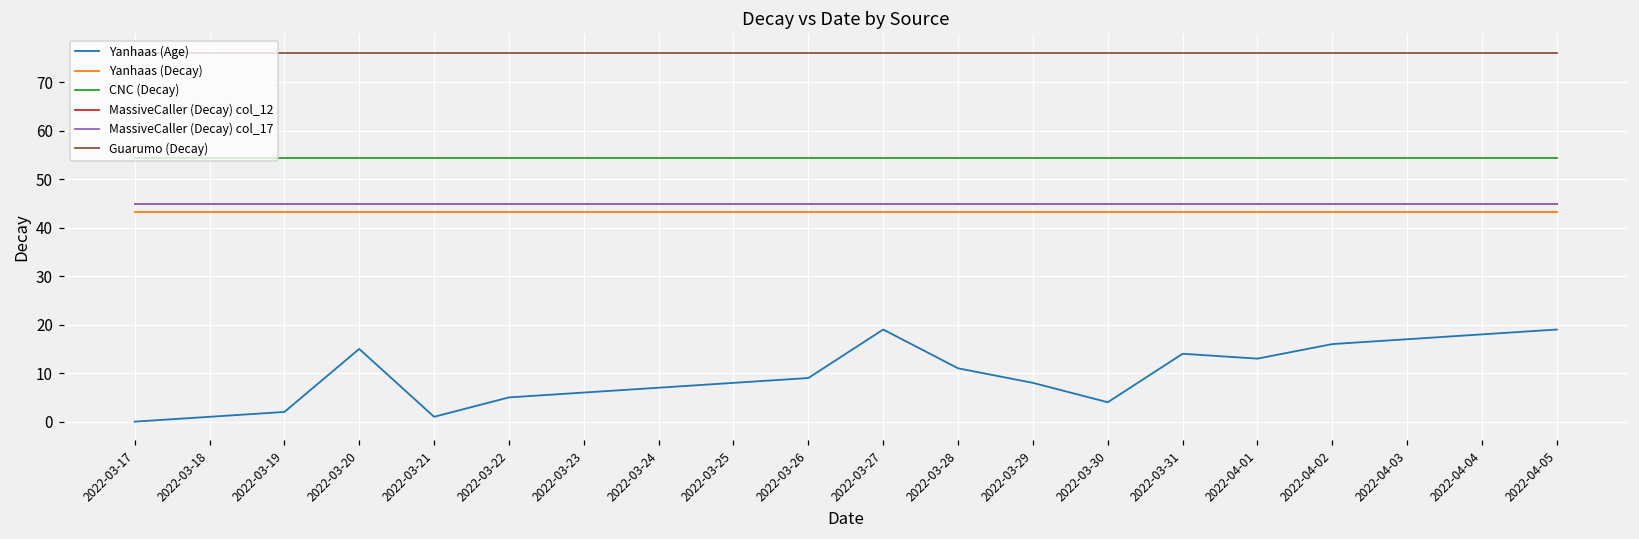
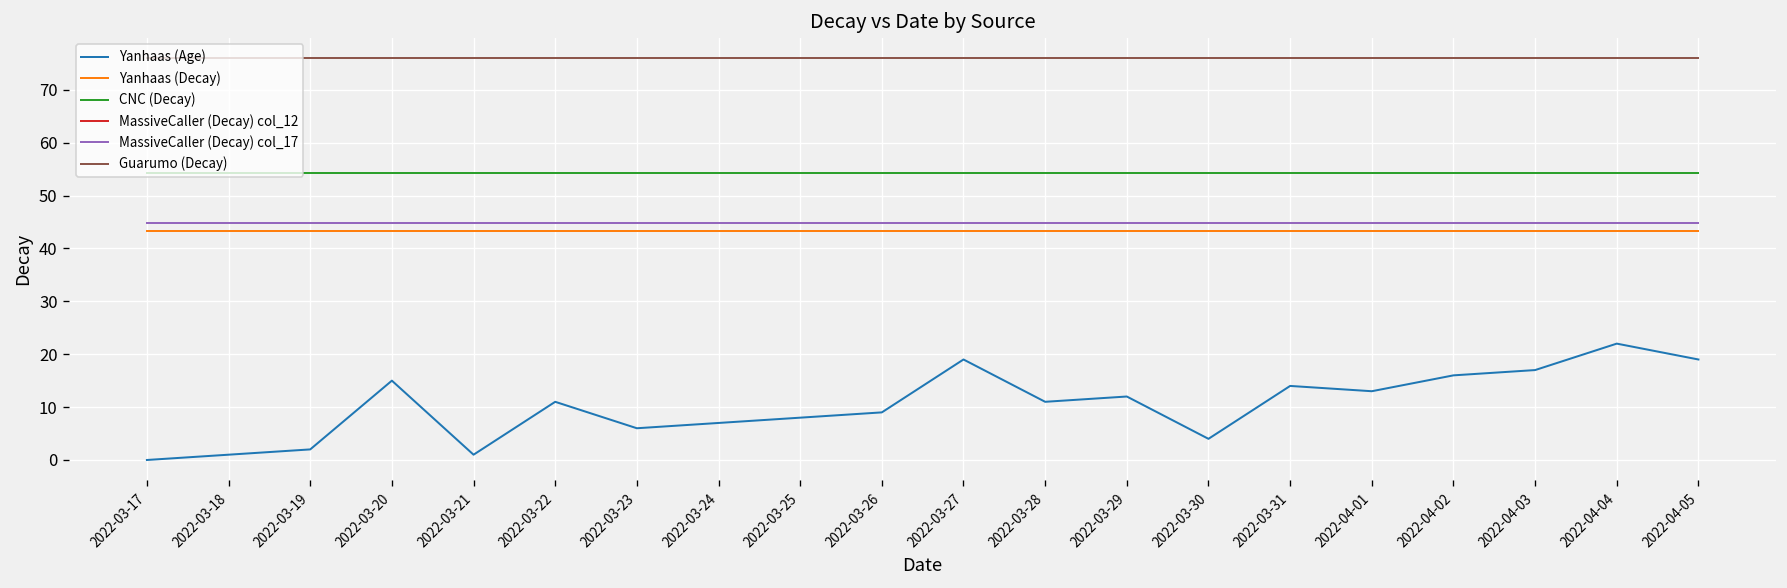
Yanhaas (Age), 2022-03-22: 5 -> 11
Yanhaas (Age), 2022-03-29: 8 -> 12
Yanhaas (Age), 2022-04-04: 18 -> 22
